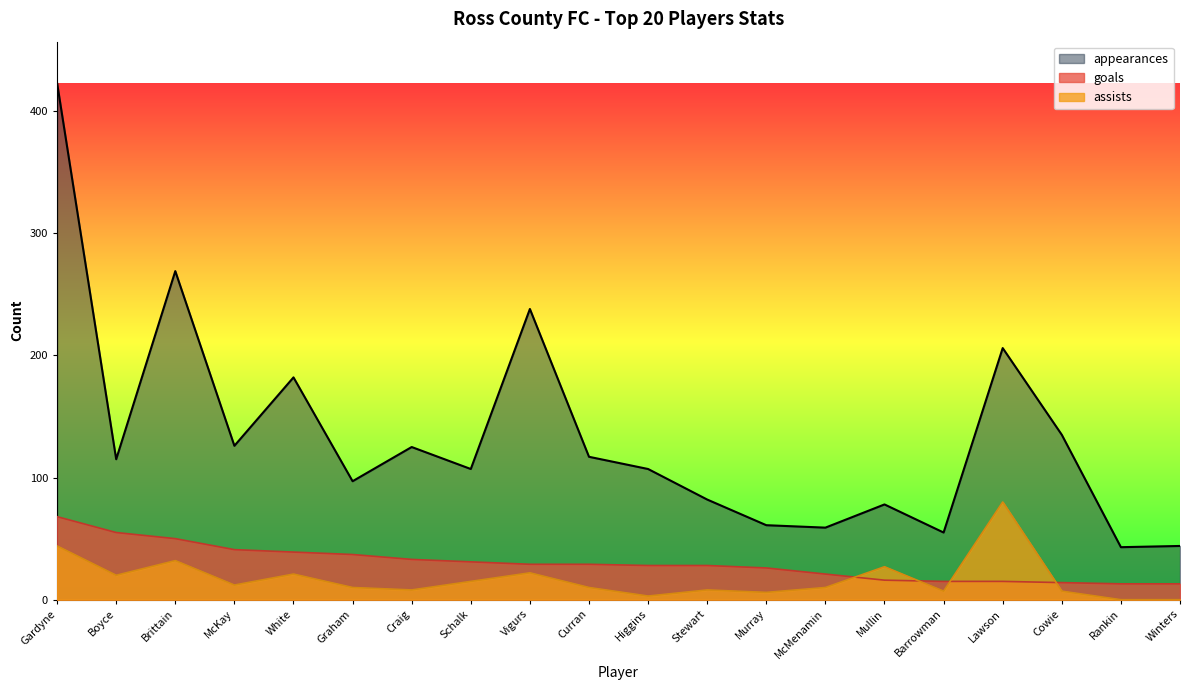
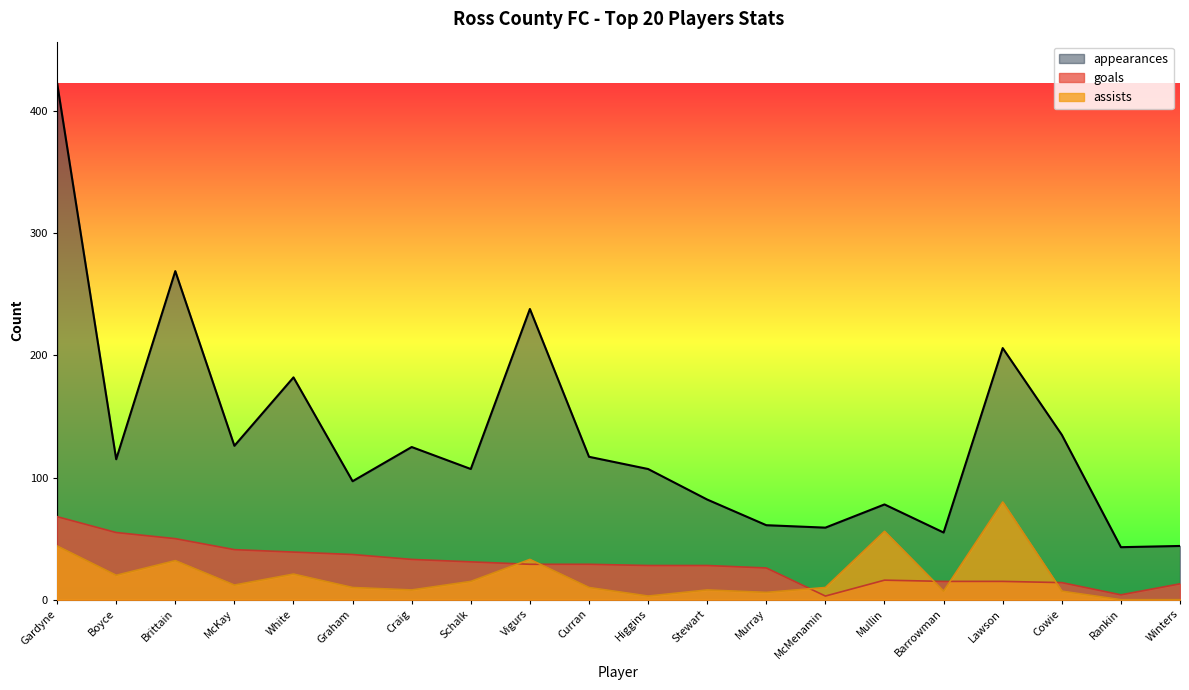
assists, Vigurs: 22 -> 33
goals, McMenamin: 21 -> 3
assists, Mullin: 27 -> 56
goals, Rankin: 13 -> 4
